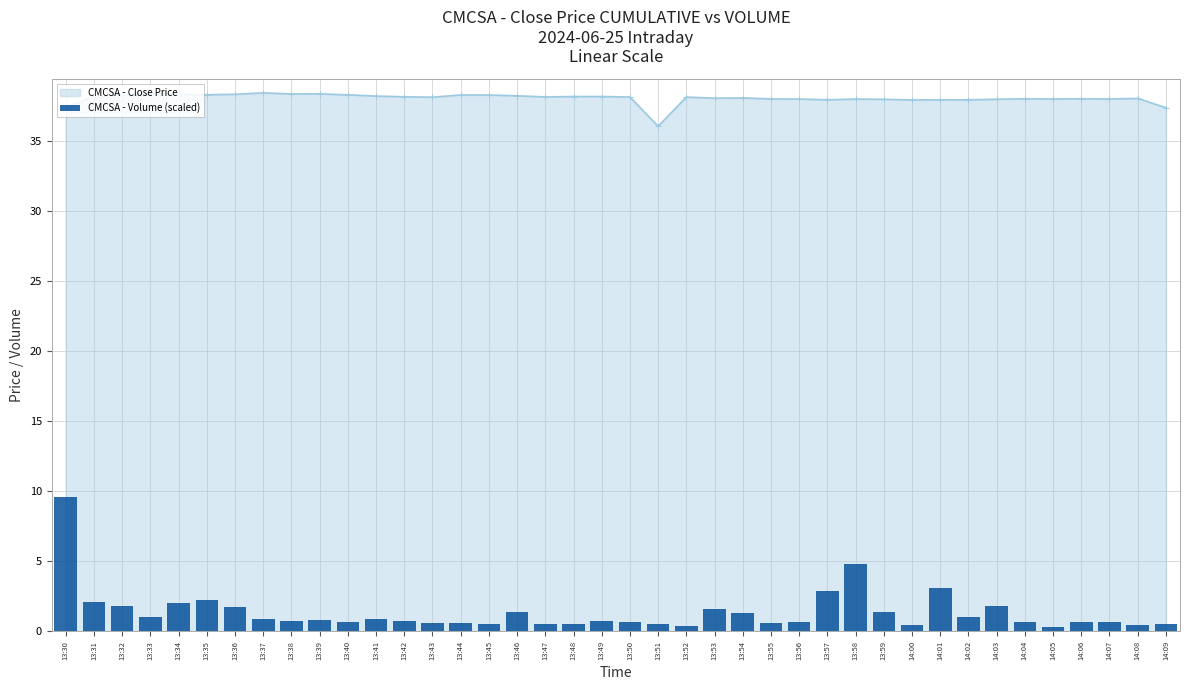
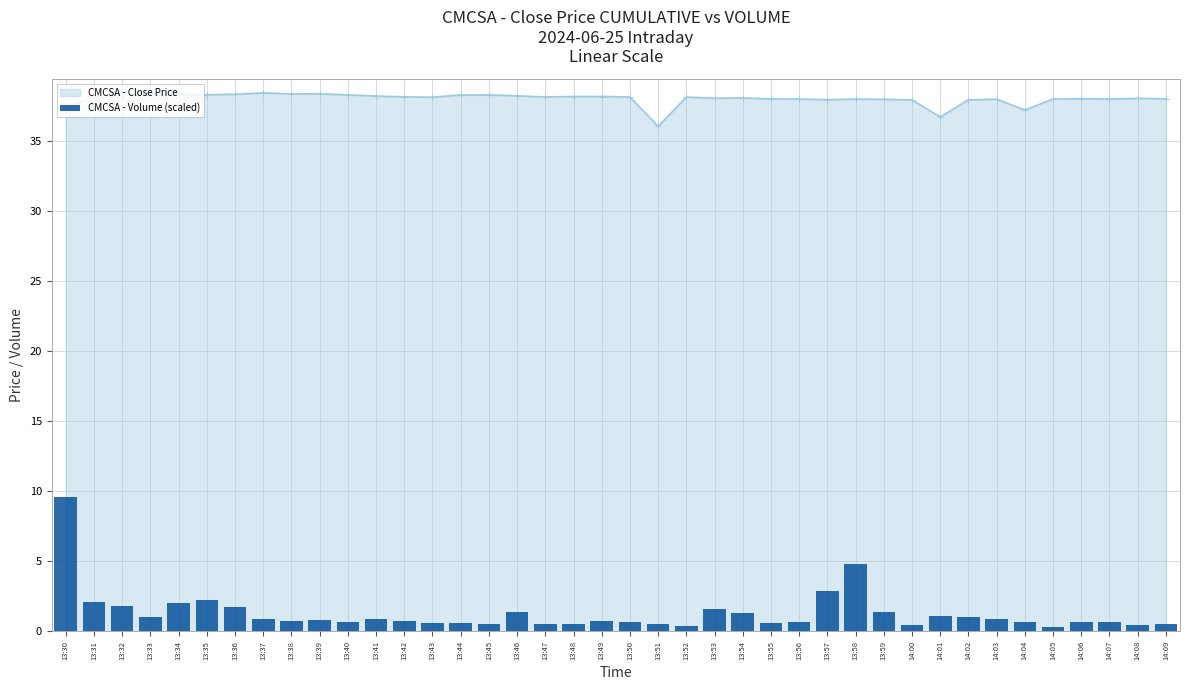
CMCSA - Close Price, 14:01: 38.0 -> 36.7
CMCSA - Volume (scaled), 14:01: 3.1 -> 1.1
CMCSA - Volume (scaled), 14:03: 1.8 -> 0.9
CMCSA - Close Price, 14:04: 38.0 -> 37.2
CMCSA - Close Price, 14:09: 37.4 -> 38.0
